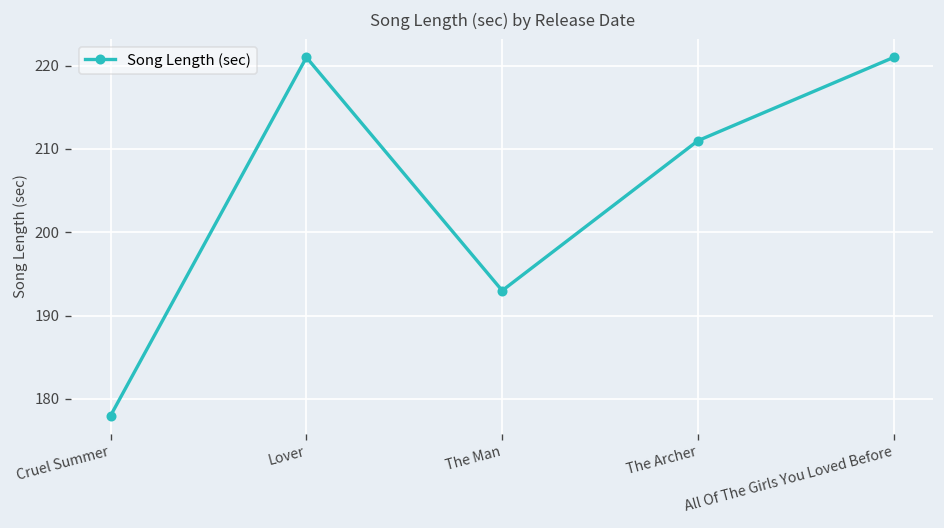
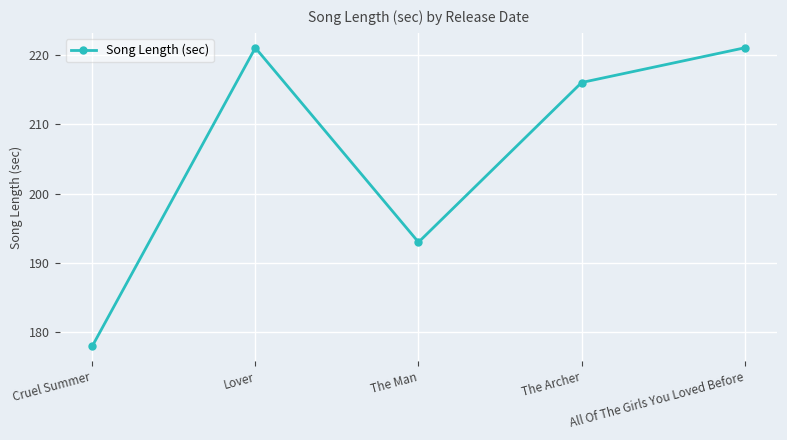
The Archer: 211 -> 216
